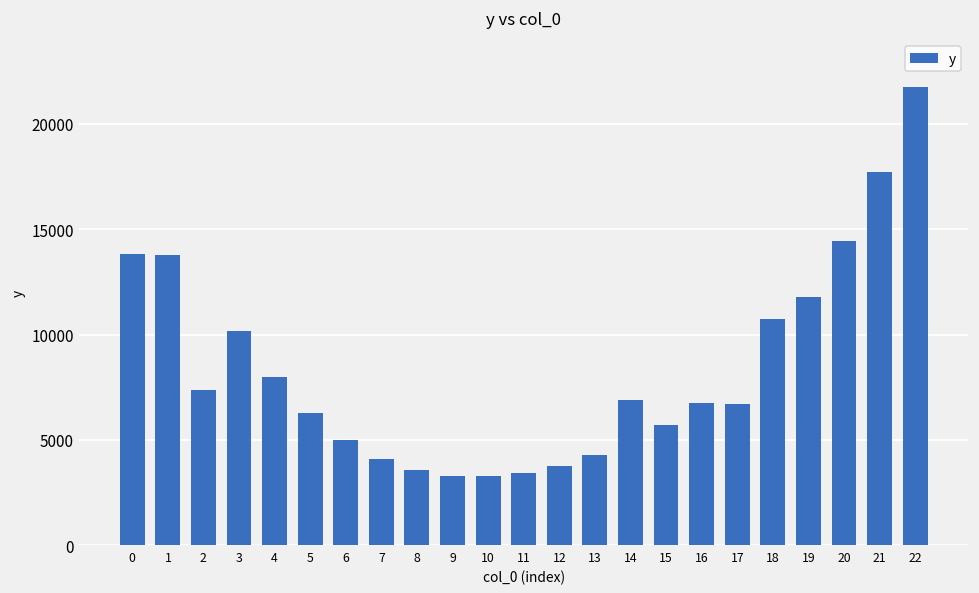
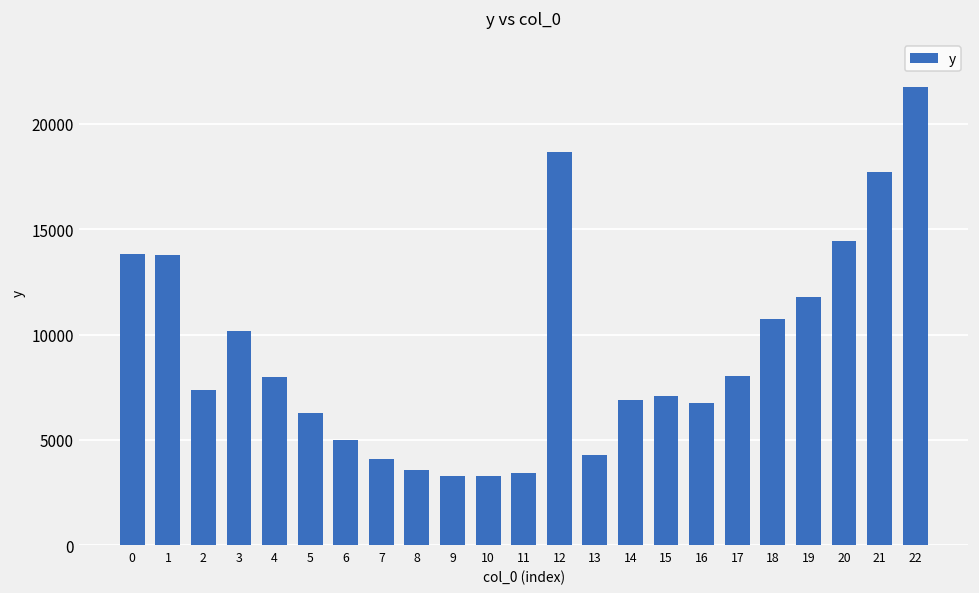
12: 3800 -> 18700
15: 5700 -> 7100
17: 6700 -> 8000
